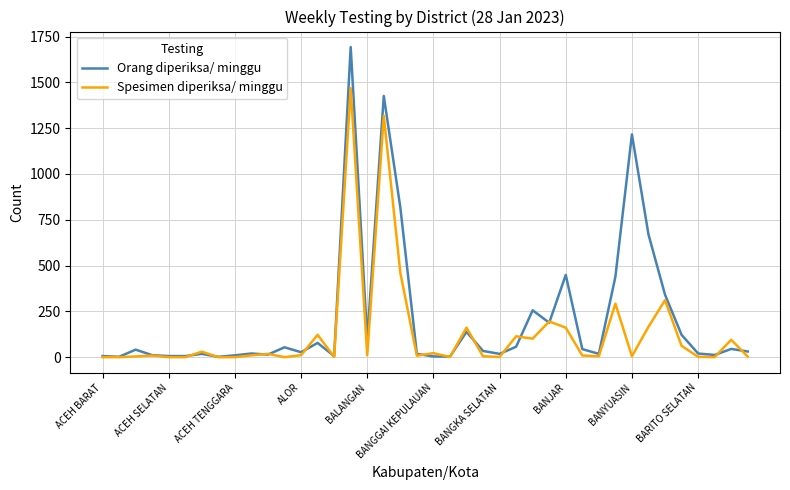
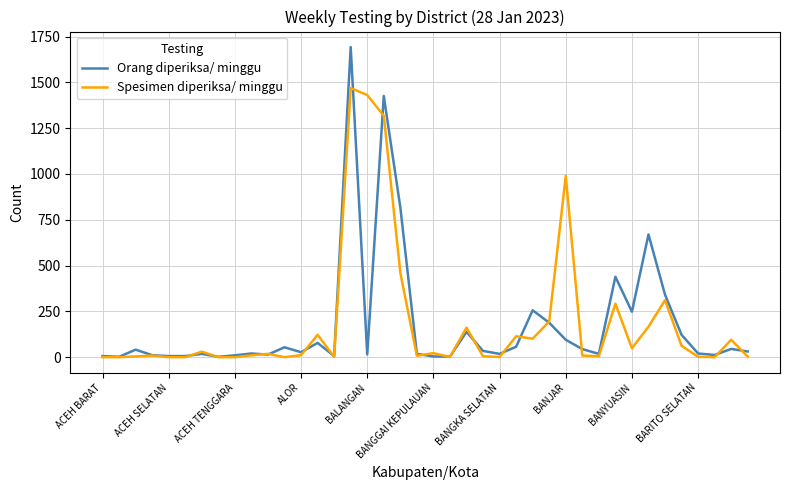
Orang diperiksa/ minggu, BALANGAN: 100 -> 20
Spesimen diperiksa/ minggu, BALANGAN: 10 -> 1430
Orang diperiksa/ minggu, BANJAR: 450 -> 100
Spesimen diperiksa/ minggu, BANJAR: 160 -> 990
Orang diperiksa/ minggu, BANYUASIN: 1220 -> 250
Spesimen diperiksa/ minggu, BANYUASIN: 10 -> 50
